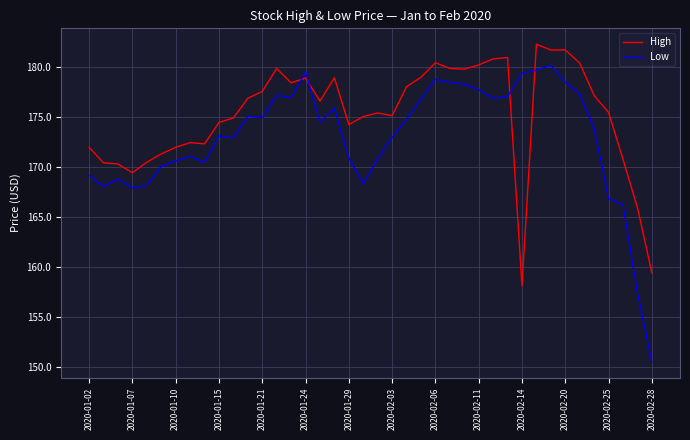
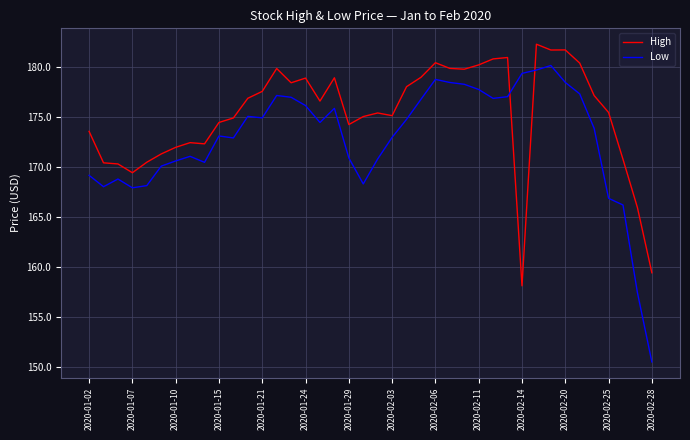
High, 2020-01-02: 172 -> 174
Low, 2020-01-24: 180 -> 176
